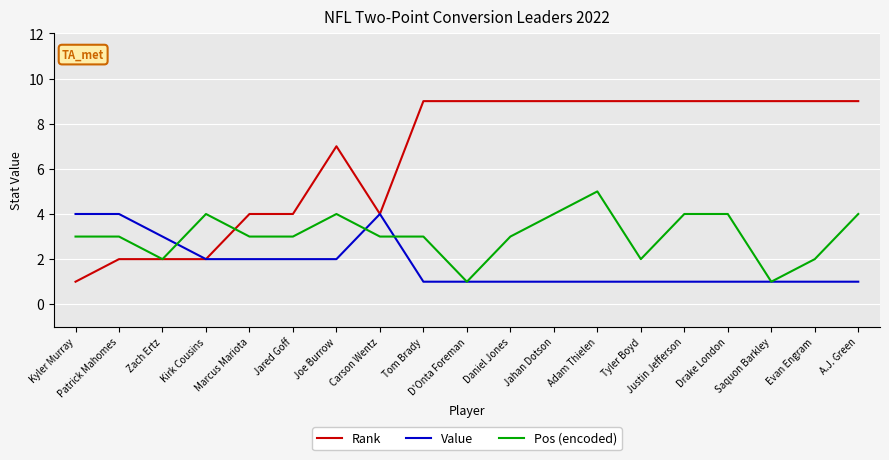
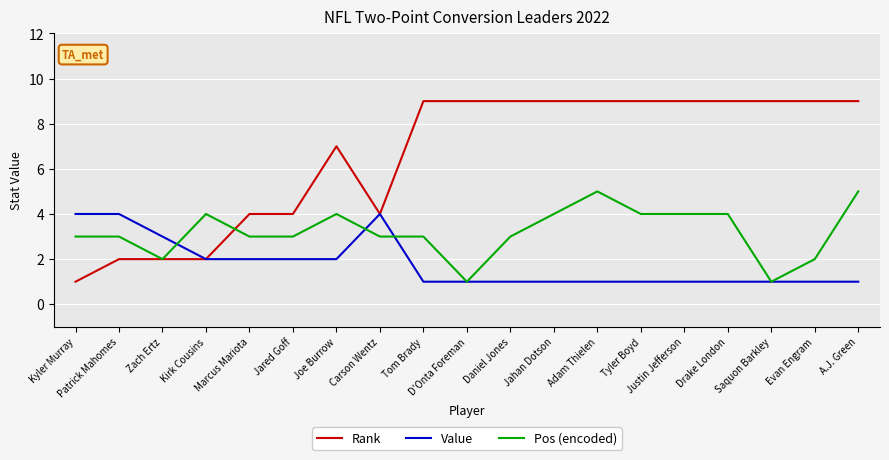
Pos (encoded), Tyler Boyd: 2 -> 4
Pos (encoded), A.J. Green: 4 -> 5
